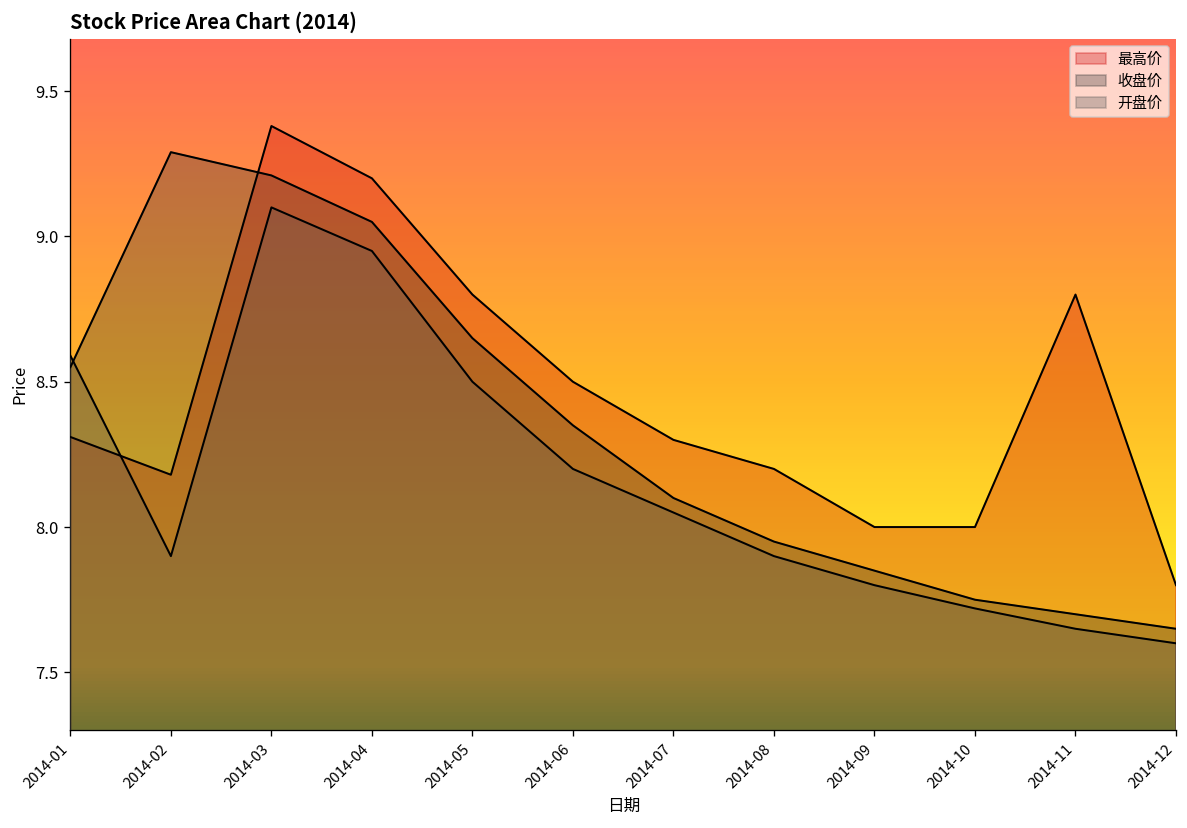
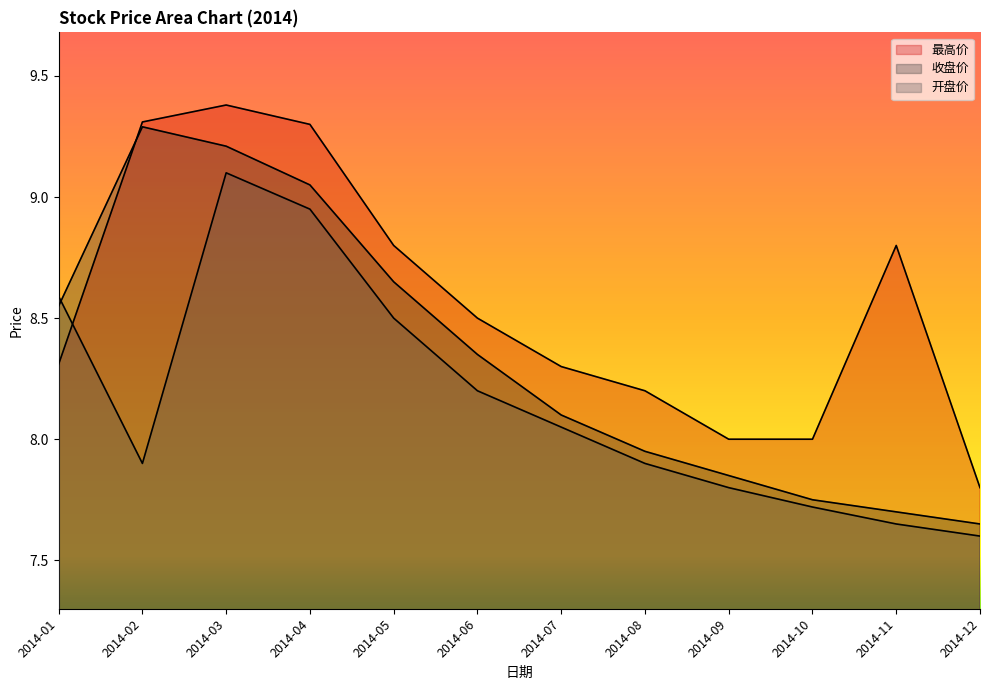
最高价, 2014-02: 8.18 -> 9.31
最高价, 2014-04: 9.2 -> 9.3
